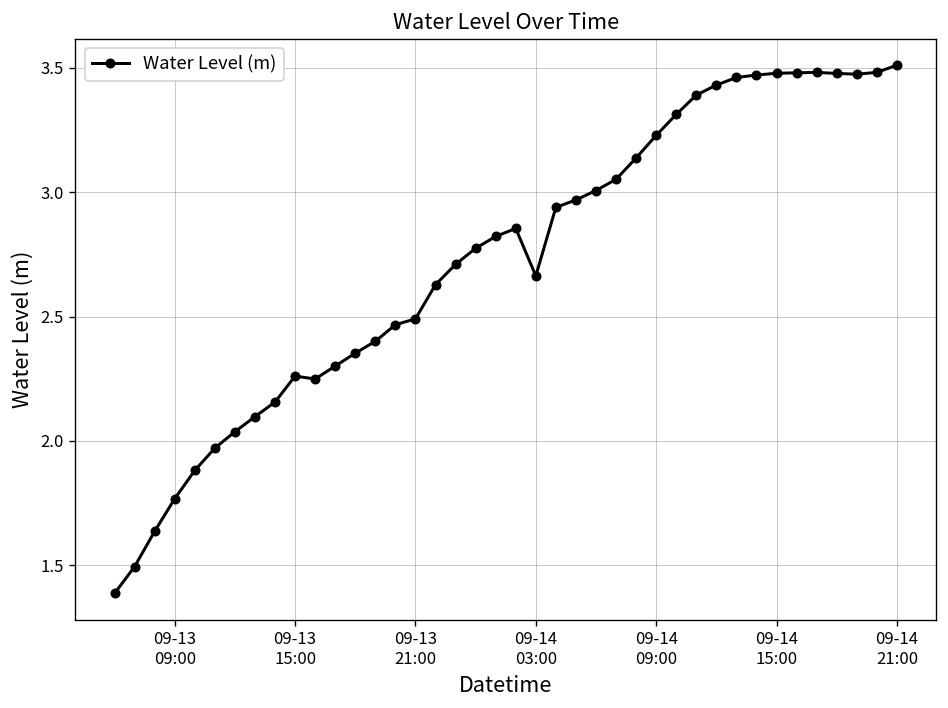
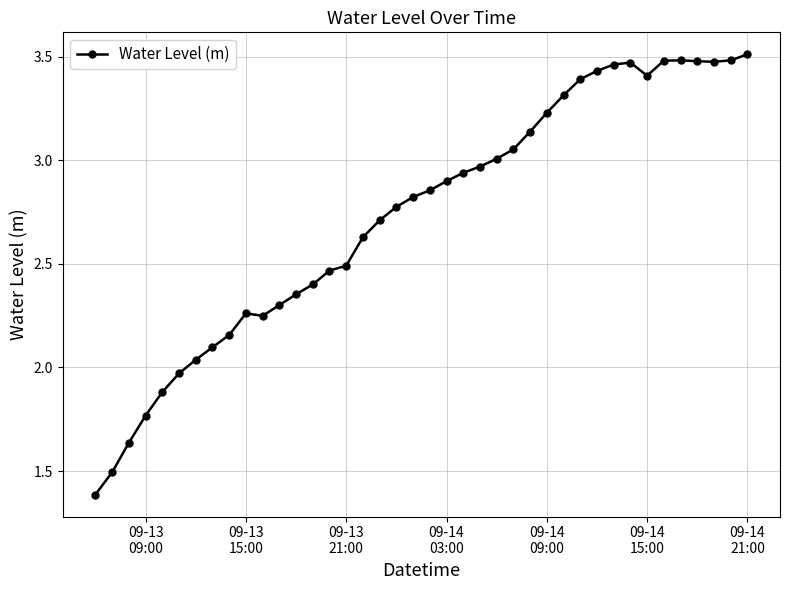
09-14 03:00: 2.66 -> 2.90
09-14 15:00: 3.48 -> 3.41
